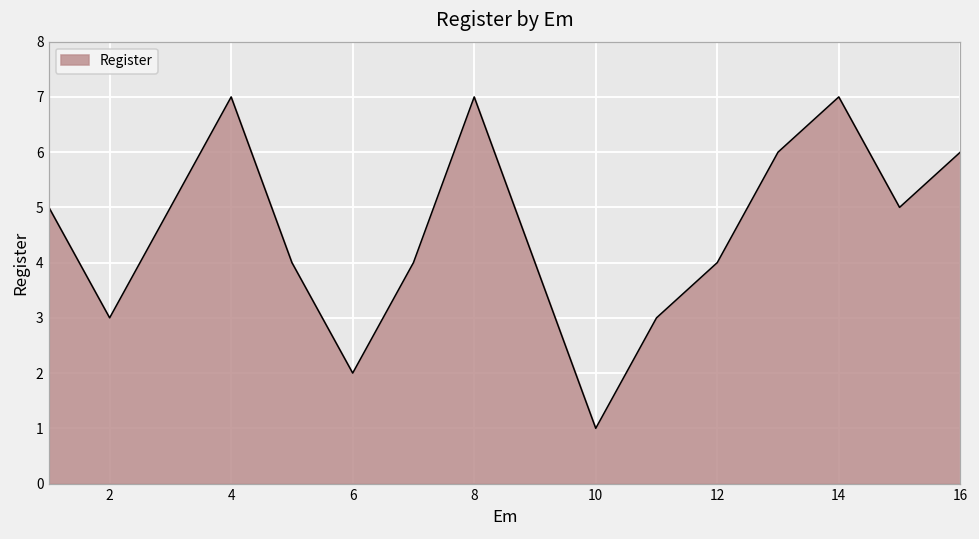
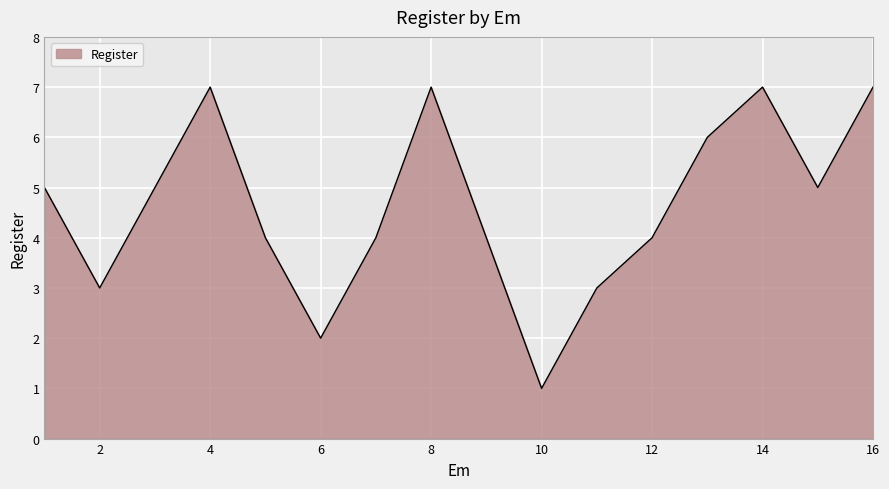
16: 6 -> 7
